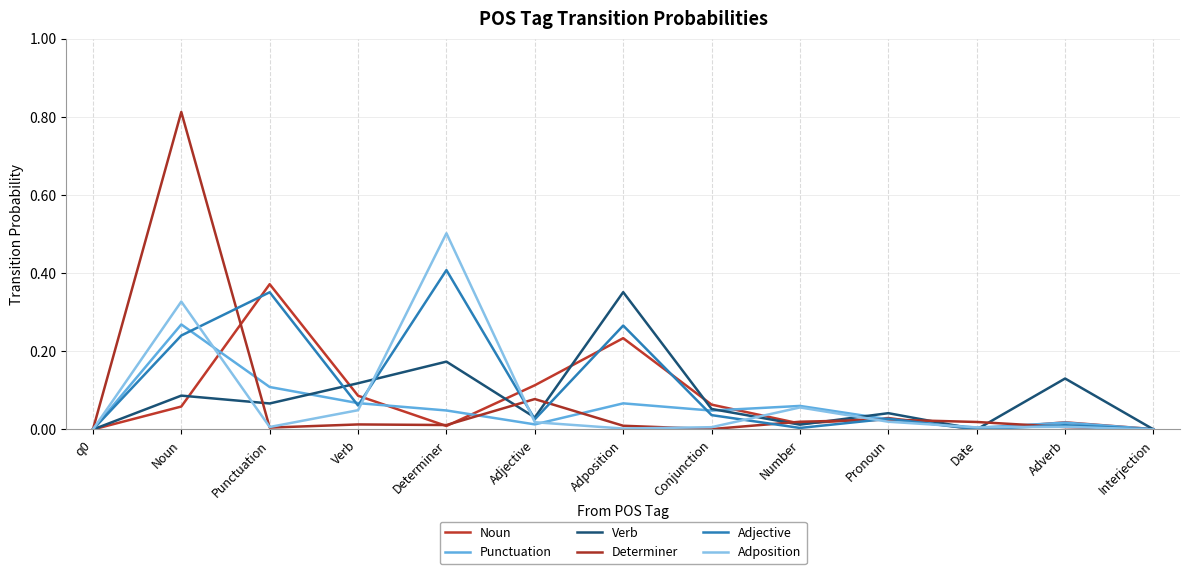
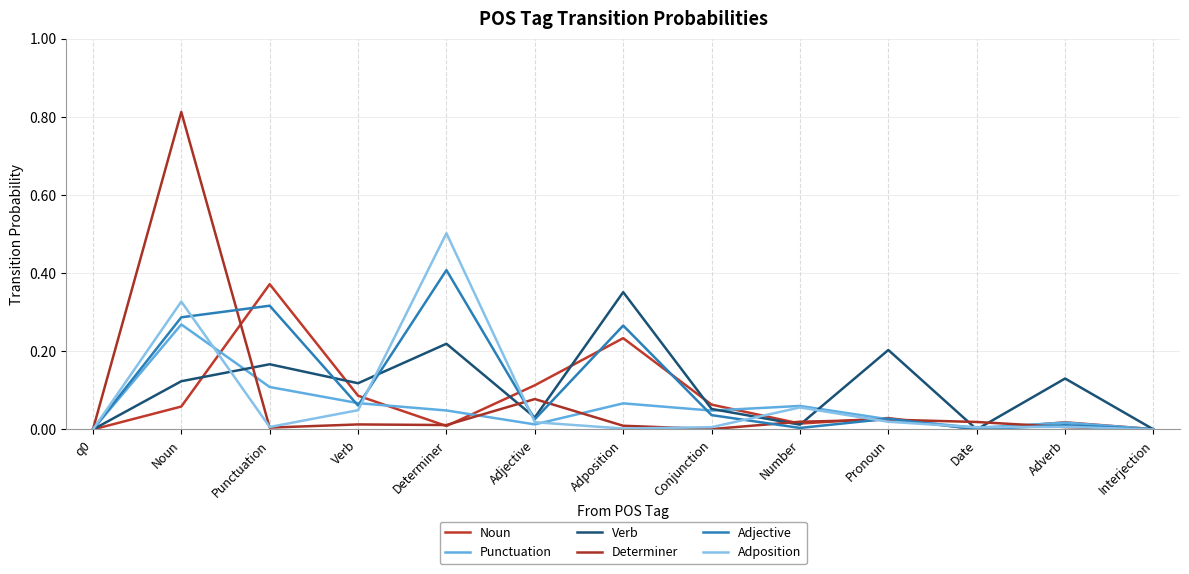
Verb, Noun: 0.09 -> 0.12
Adjective, Noun: 0.24 -> 0.29
Verb, Punctuation: 0.07 -> 0.17
Adjective, Punctuation: 0.35 -> 0.32
Verb, Determiner: 0.17 -> 0.22
Verb, Pronoun: 0.04 -> 0.20
